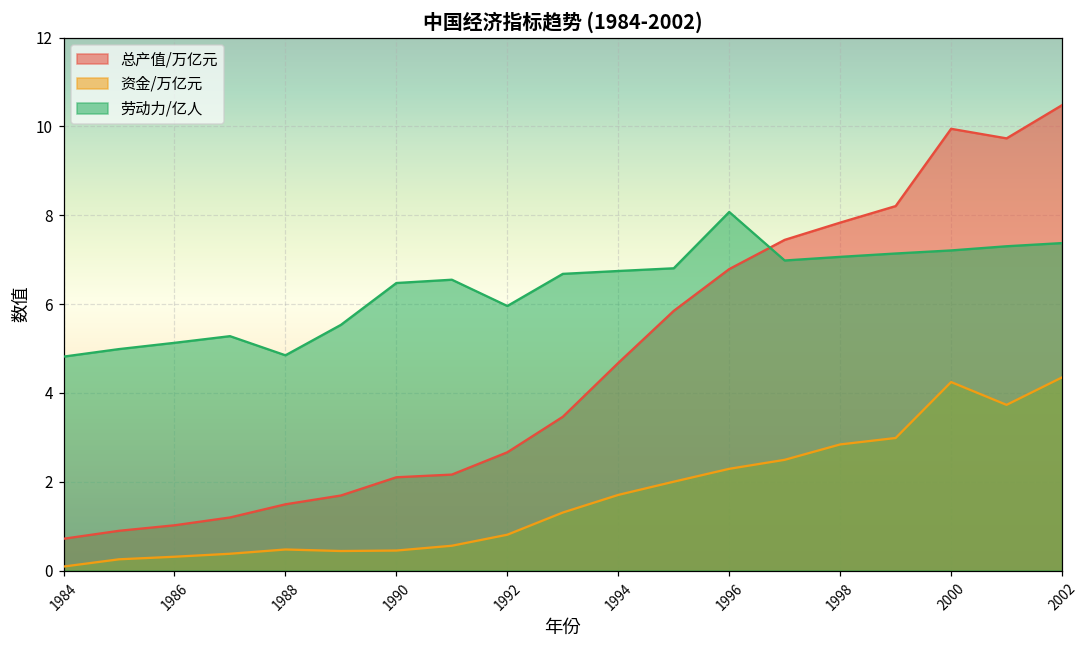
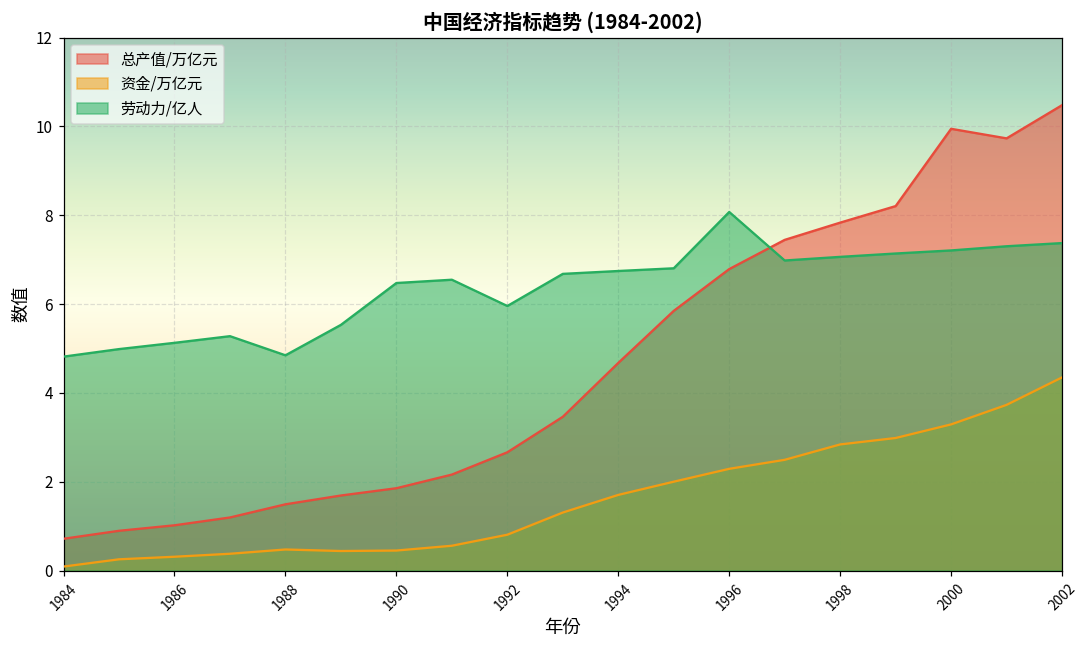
总产值/万亿元, 1990: 2.1 -> 1.9
资金/万亿元, 2000: 4.2 -> 3.3
